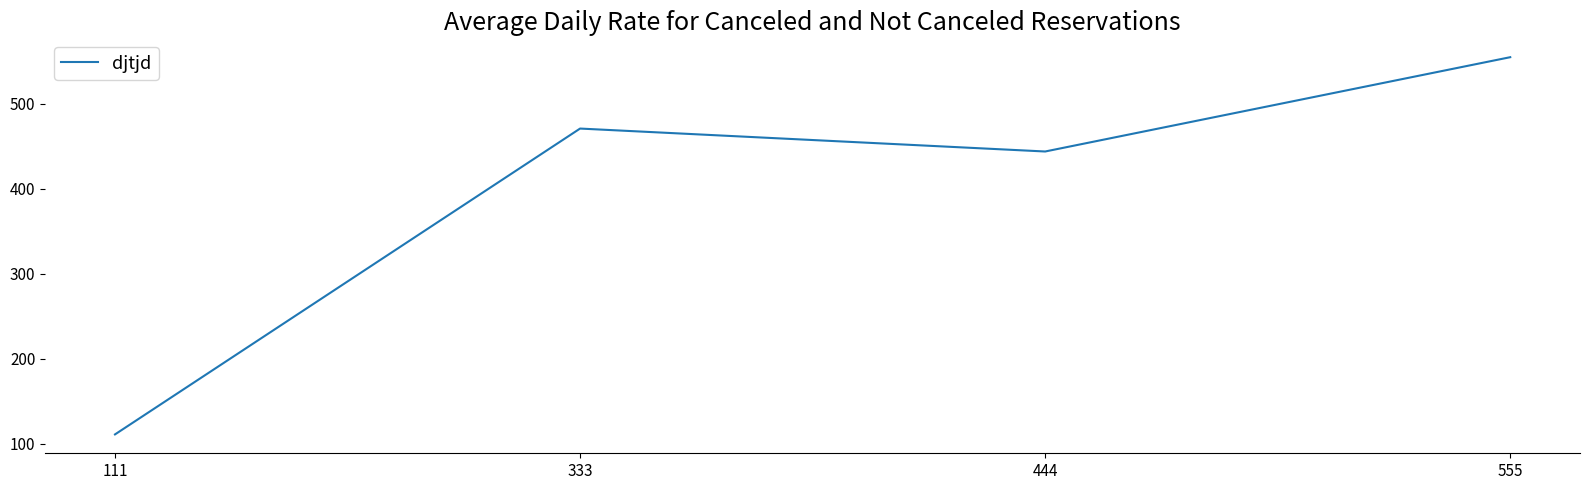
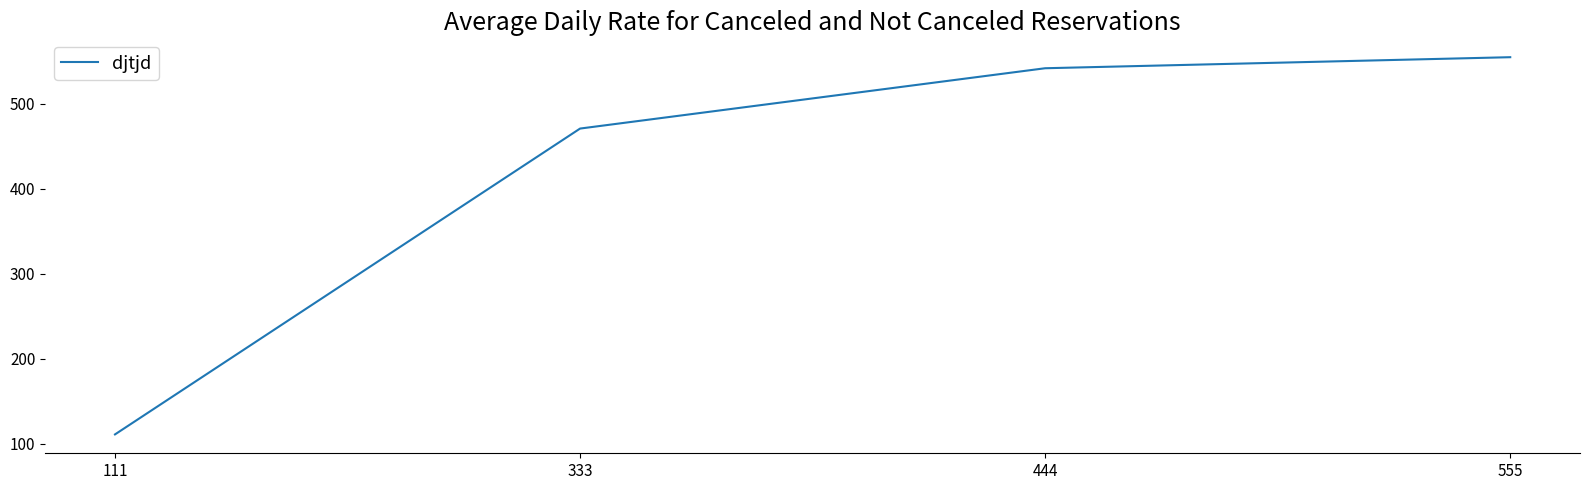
444: 440 -> 540
